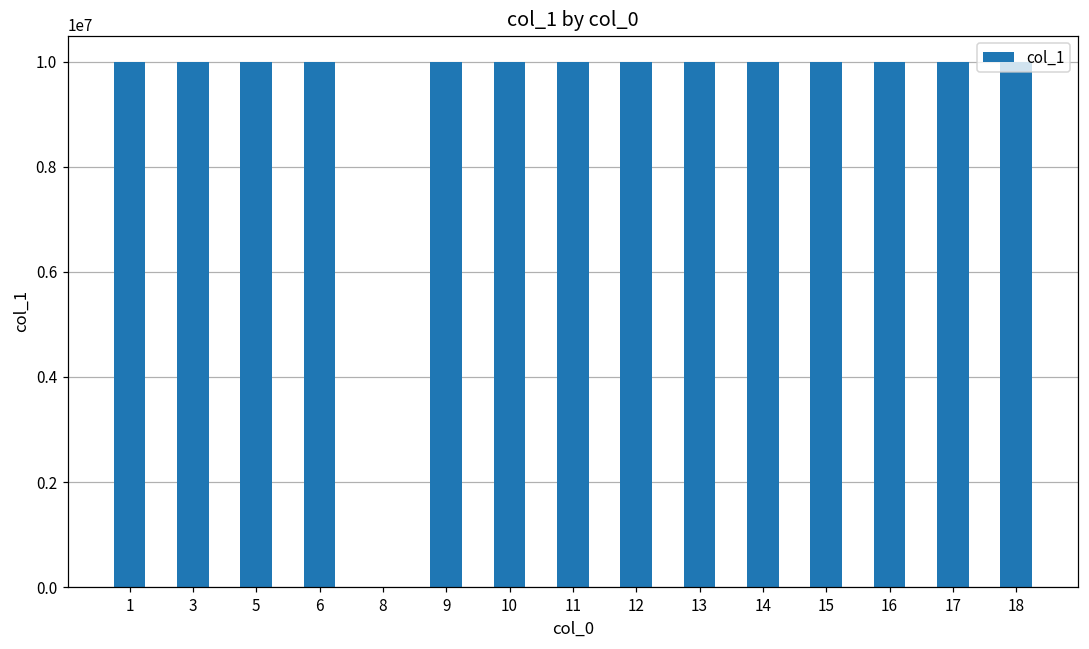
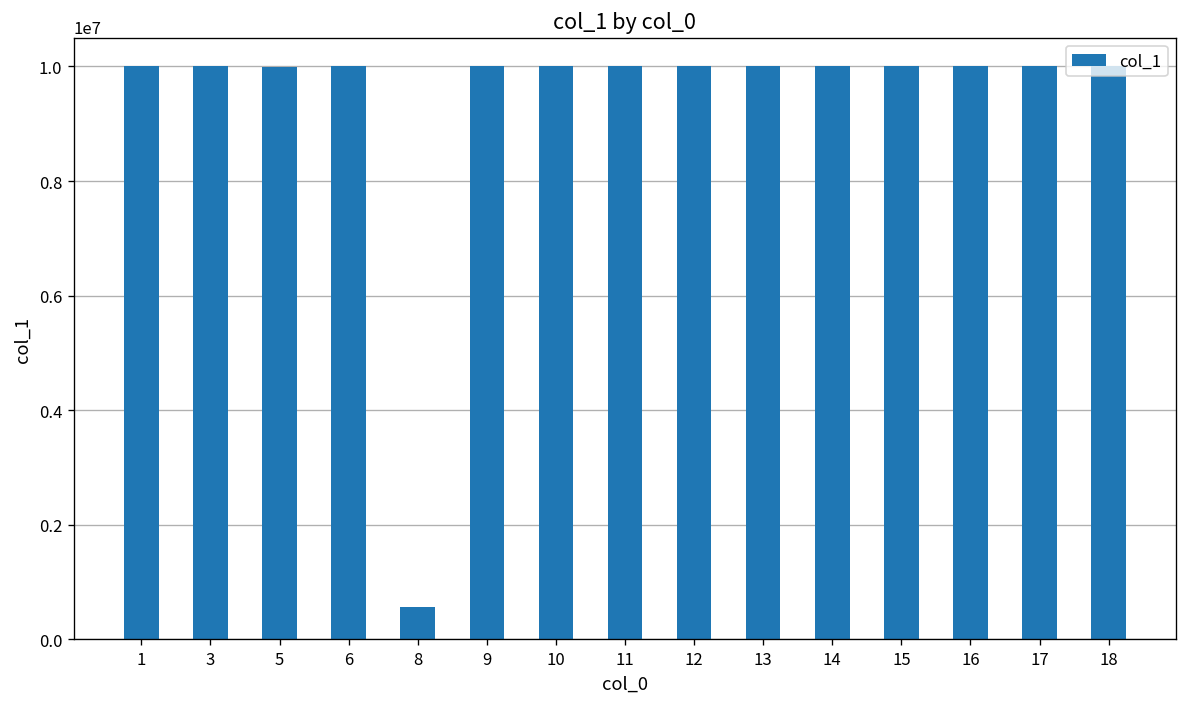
8: 0 -> 600000
